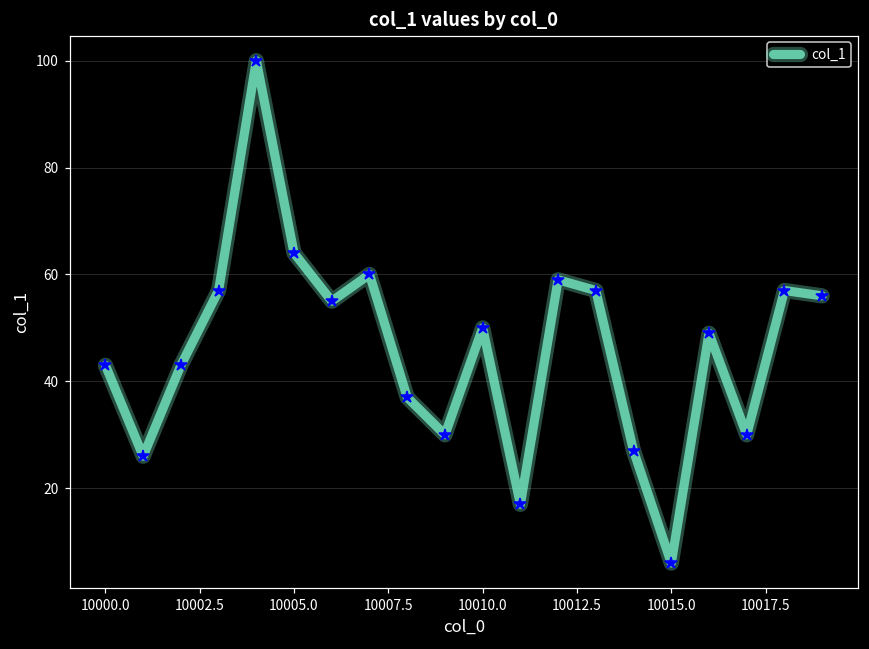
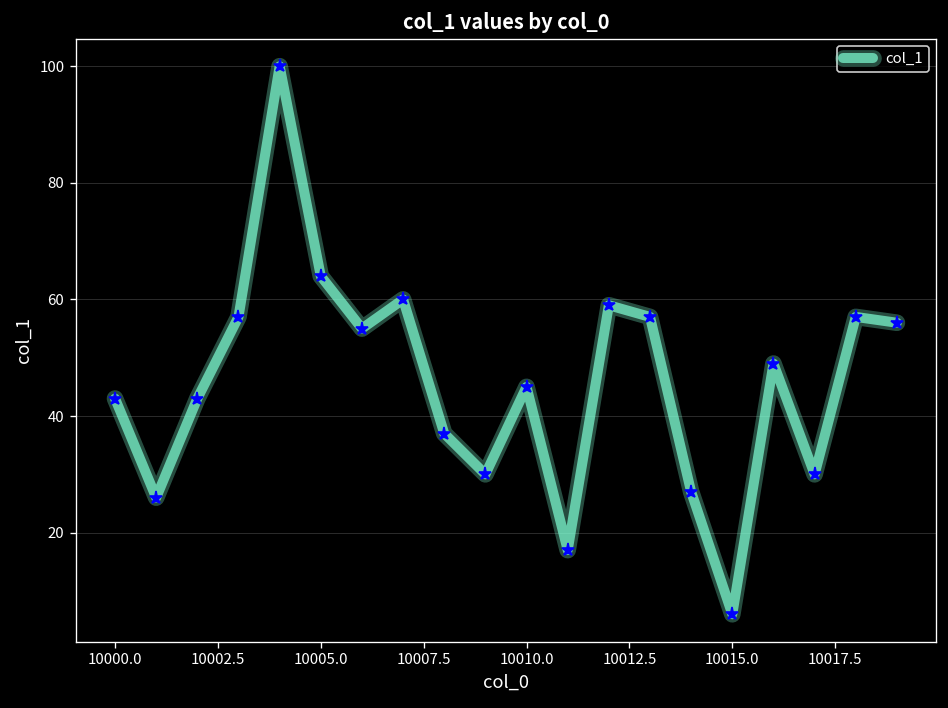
10010.0: 50 -> 45
